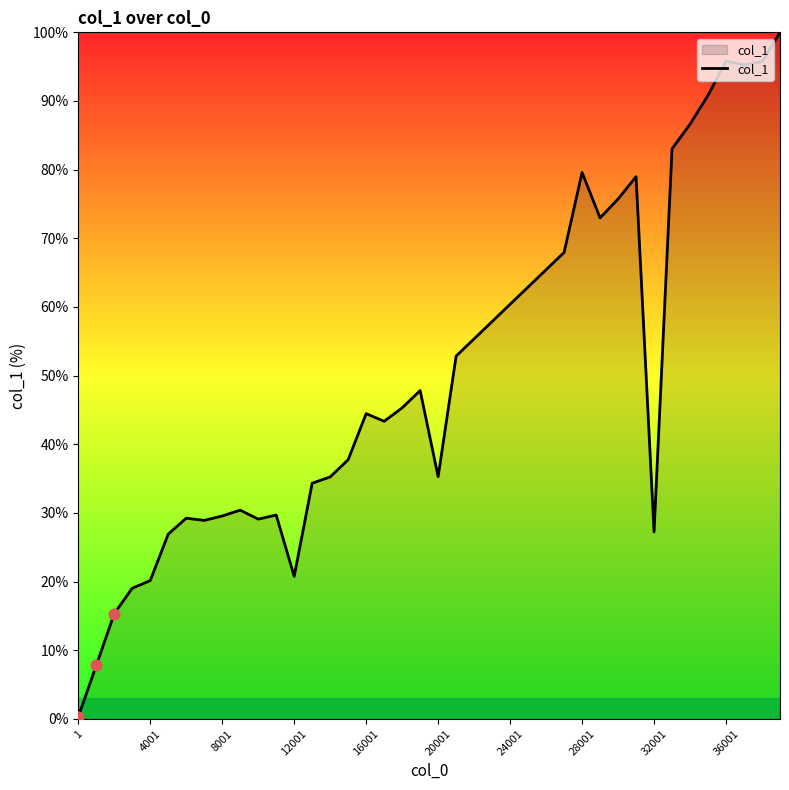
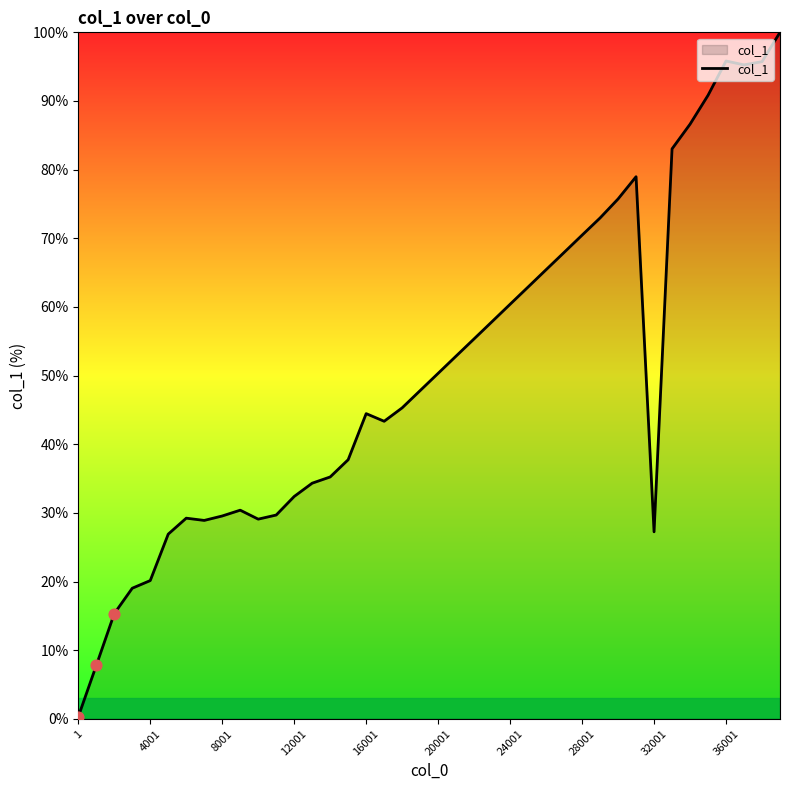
col_1, 12001: 21% -> 32%
col_1, 20001: 35% -> 50%
col_1, 28001: 80% -> 70%
